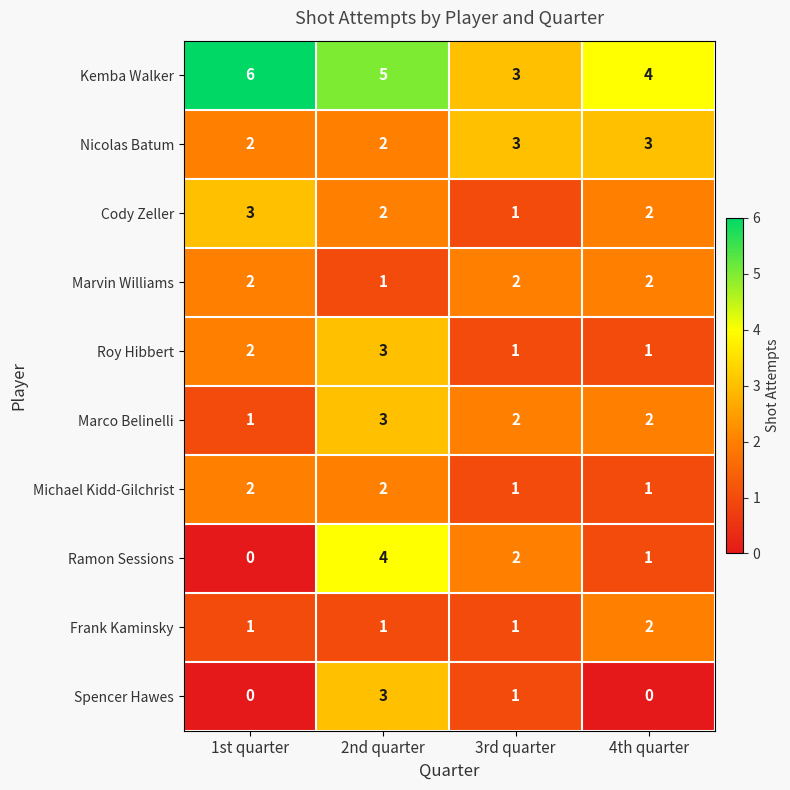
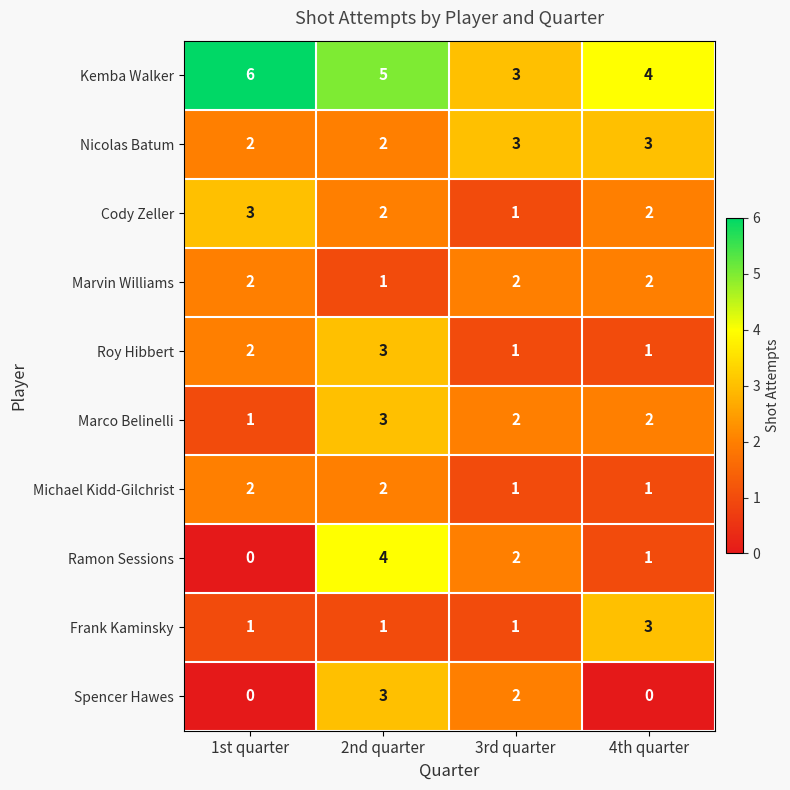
Frank Kaminsky, 4th quarter: 2 -> 3
Spencer Hawes, 3rd quarter: 1 -> 2
